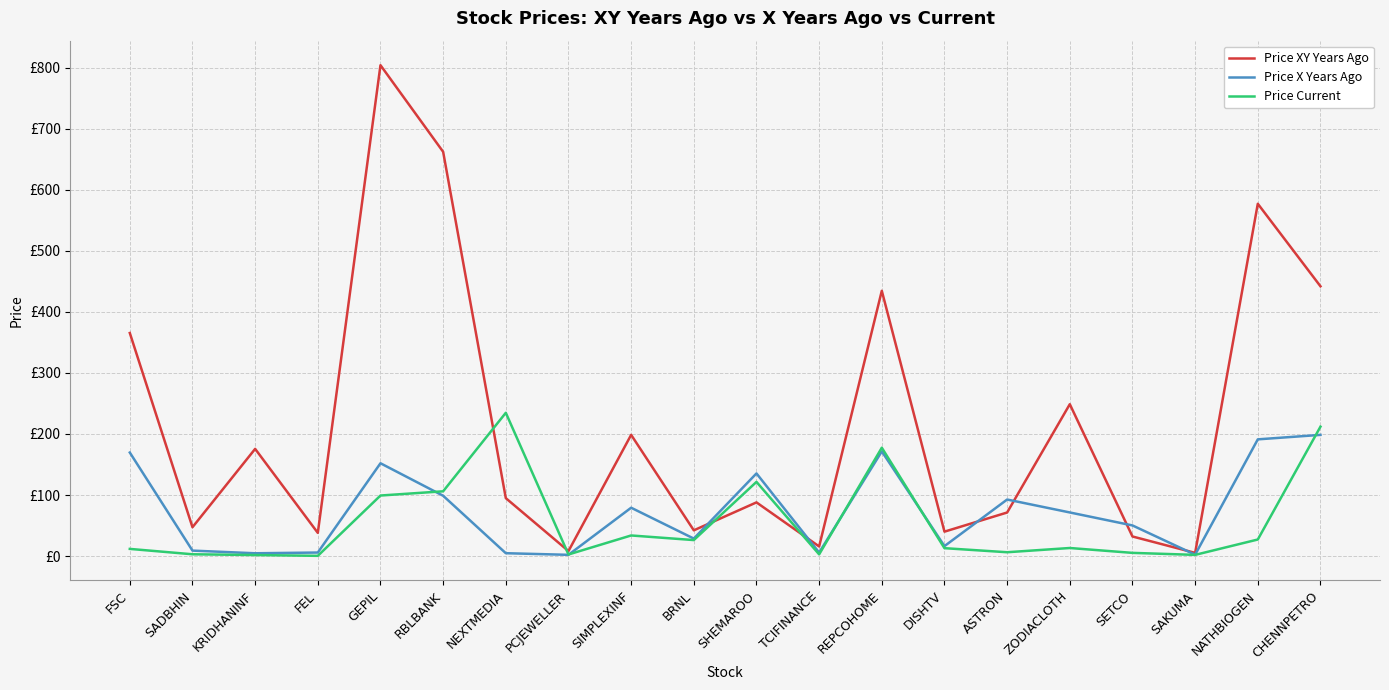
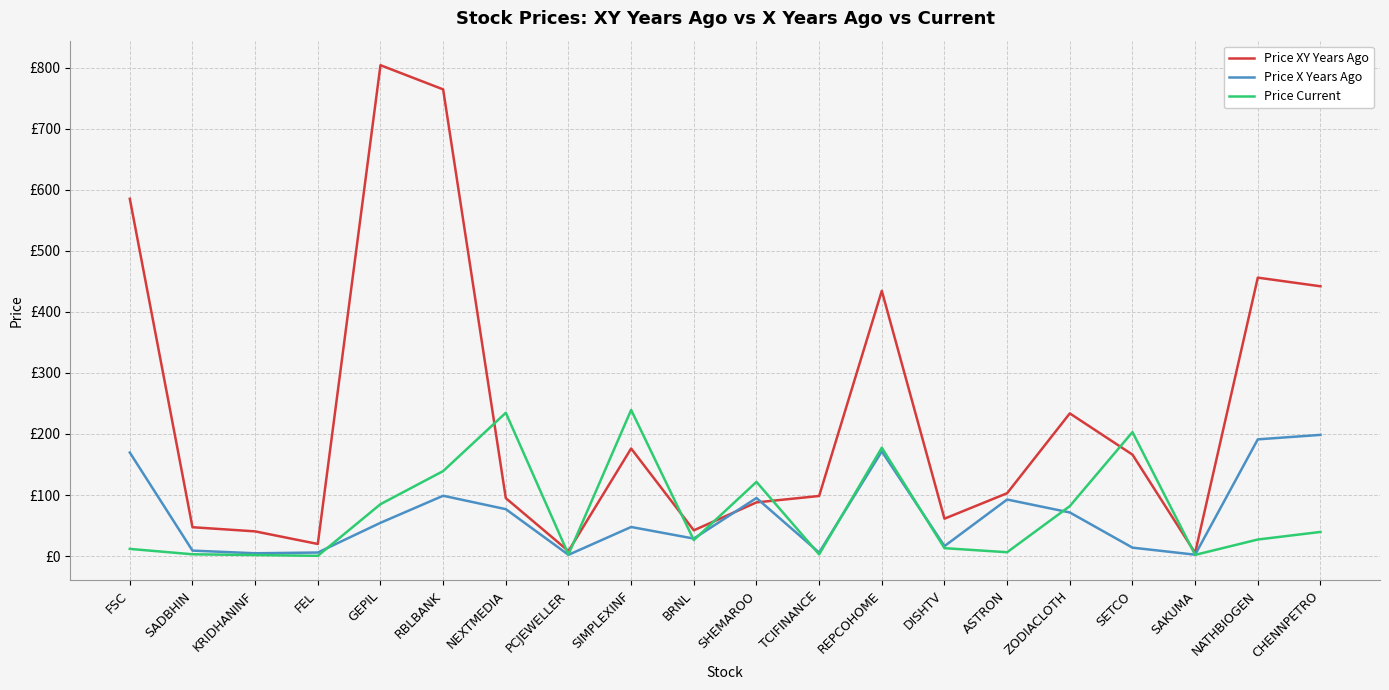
Price XY Years Ago, FSC: £370 -> £590
Price XY Years Ago, KRIDHANINF: £180 -> £40
Price XY Years Ago, FEL: £40 -> £20
Price X Years Ago, GEPIL: £150 -> £50
Price Current, GEPIL: £100 -> £90
Price XY Years Ago, RBLBANK: £660 -> £760
Price Current, RBLBANK: £110 -> £140
Price X Years Ago, NEXTMEDIA: £0 -> £80
Price XY Years Ago, SIMPLEXINF: £200 -> £180
Price X Years Ago, SIMPLEXINF: £80 -> £50
Price Current, SIMPLEXINF: £30 -> £240
Price X Years Ago, SHEMAROO: £140 -> £100
Price XY Years Ago, TCIFINANCE: £20 -> £100
Price XY Years Ago, DISHTV: £40 -> £60
Price XY Years Ago, ASTRON: £70 -> £100
Price XY Years Ago, ZODIACLOTH: £250 -> £230
Price Current, ZODIACLOTH: £10 -> £80
Price XY Years Ago, SETCO: £30 -> £170
Price X Years Ago, SETCO: £50 -> £10
Price Current, SETCO: £10 -> £200
Price XY Years Ago, NATHBIOGEN: £580 -> £460
Price Current, CHENNPETRO: £210 -> £40
